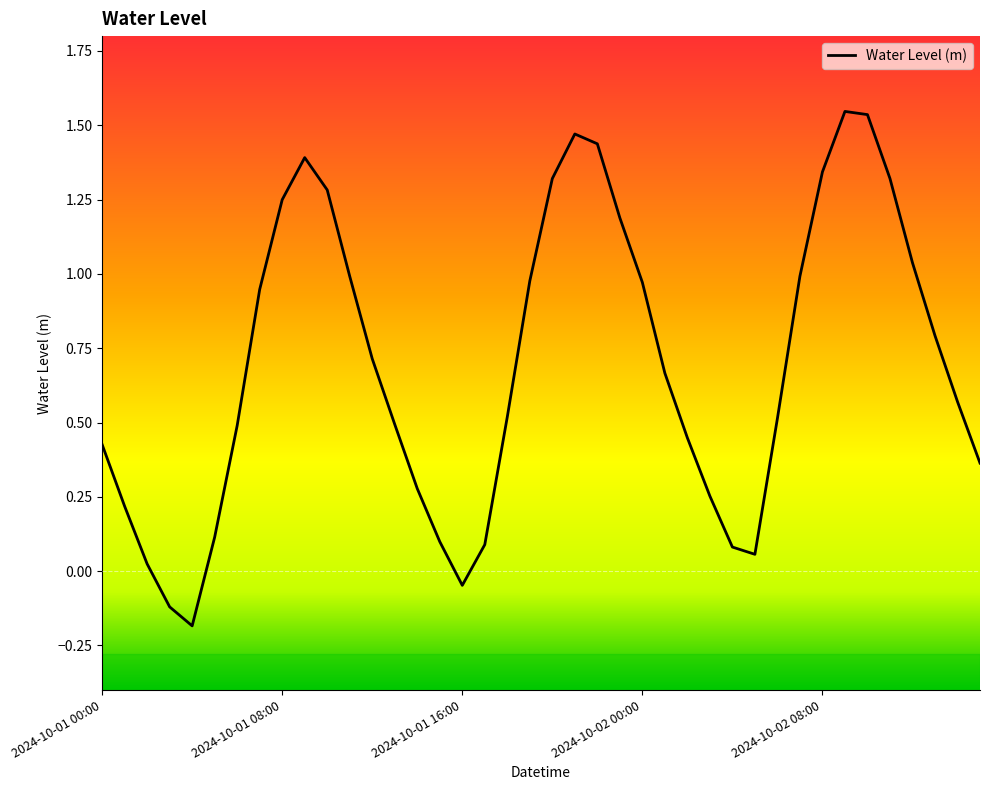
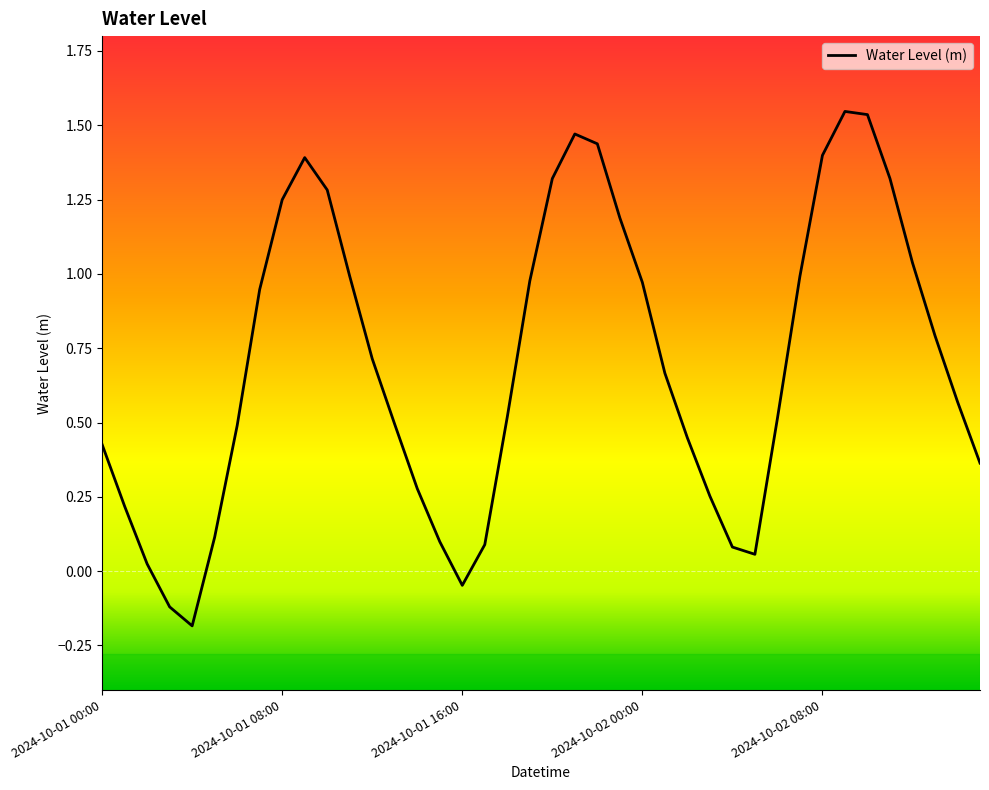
2024-10-02 08:00: 1.34 -> 1.40
